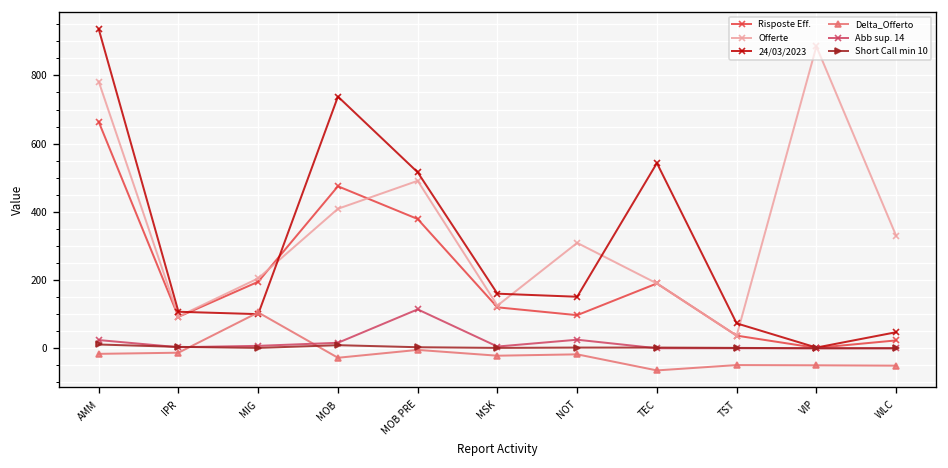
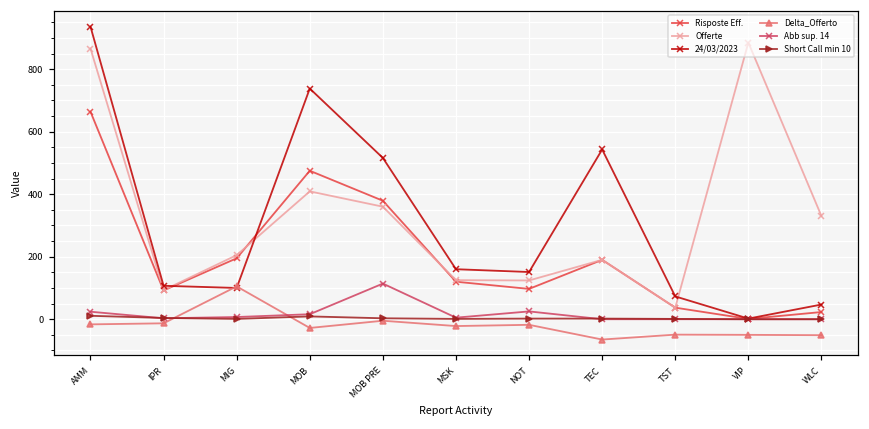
Offerte, AMM: 780 -> 870
Offerte, MOB PRE: 490 -> 360
Offerte, NOT: 310 -> 120
